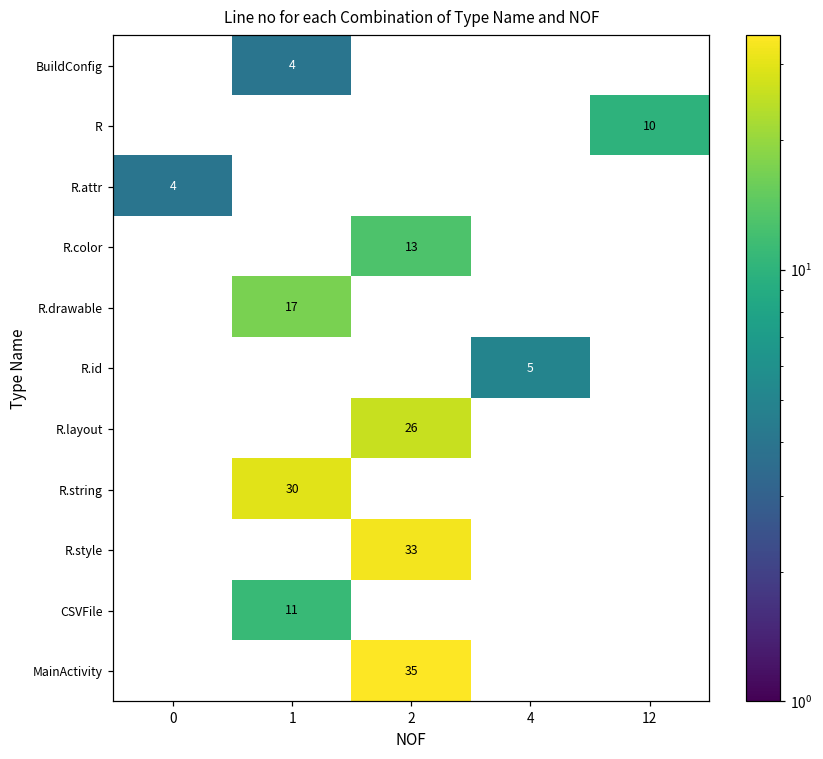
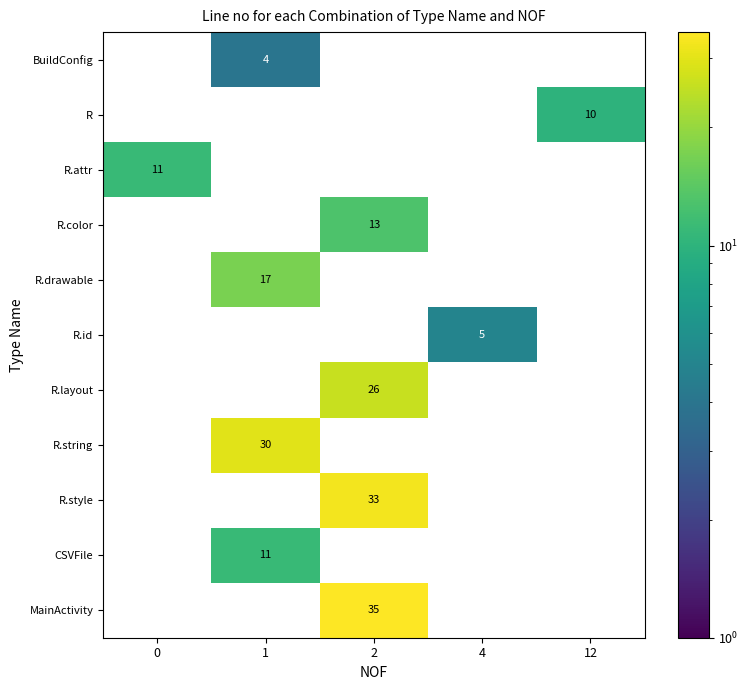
R.attr, 0: 4 -> 11
